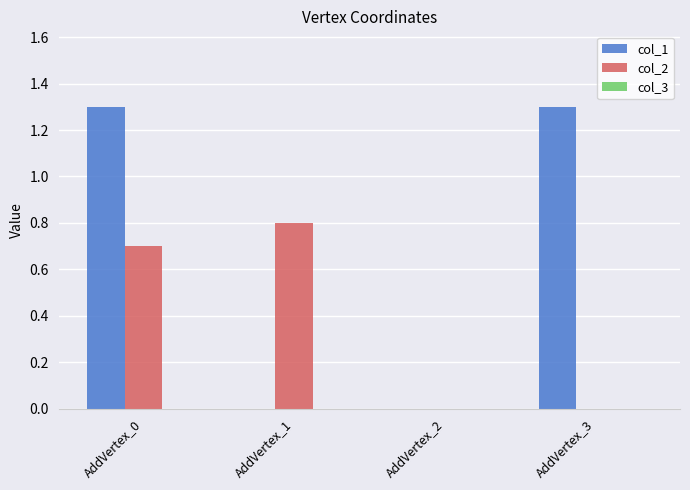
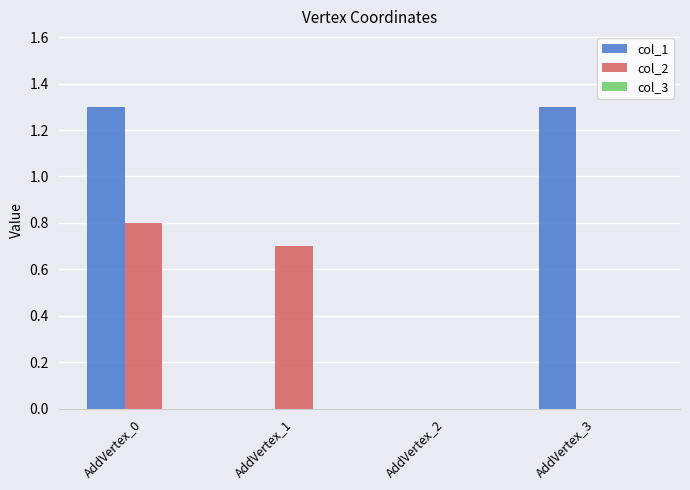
col_2, AddVertex_0: 0.7 -> 0.8
col_2, AddVertex_1: 0.8 -> 0.7
